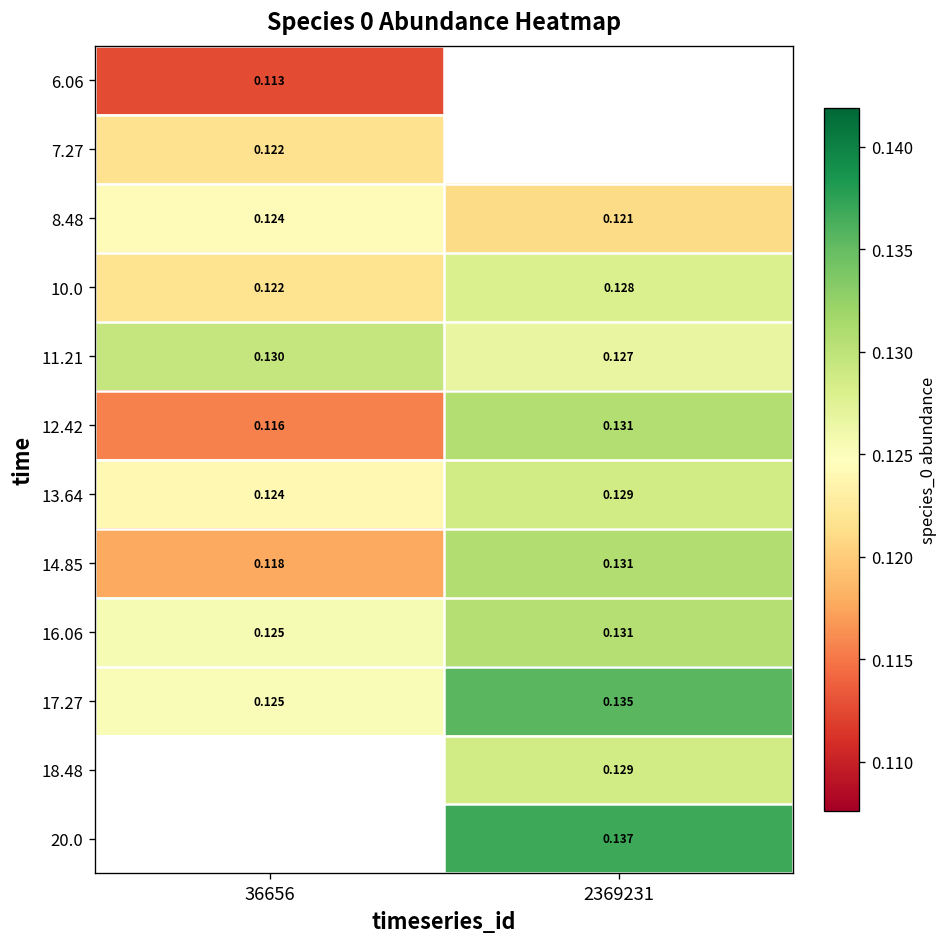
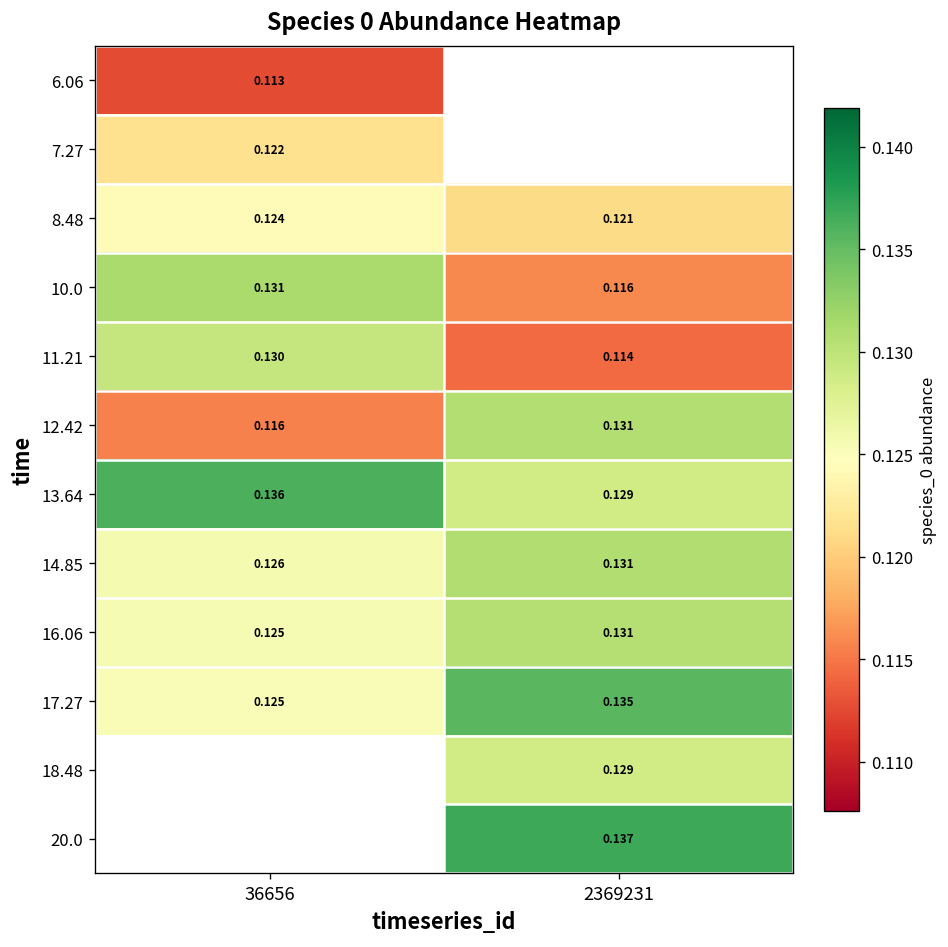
10.0, 36656: 0.122 -> 0.131
10.0, 2369231: 0.128 -> 0.116
11.21, 2369231: 0.127 -> 0.114
13.64, 36656: 0.124 -> 0.136
14.85, 36656: 0.118 -> 0.126
